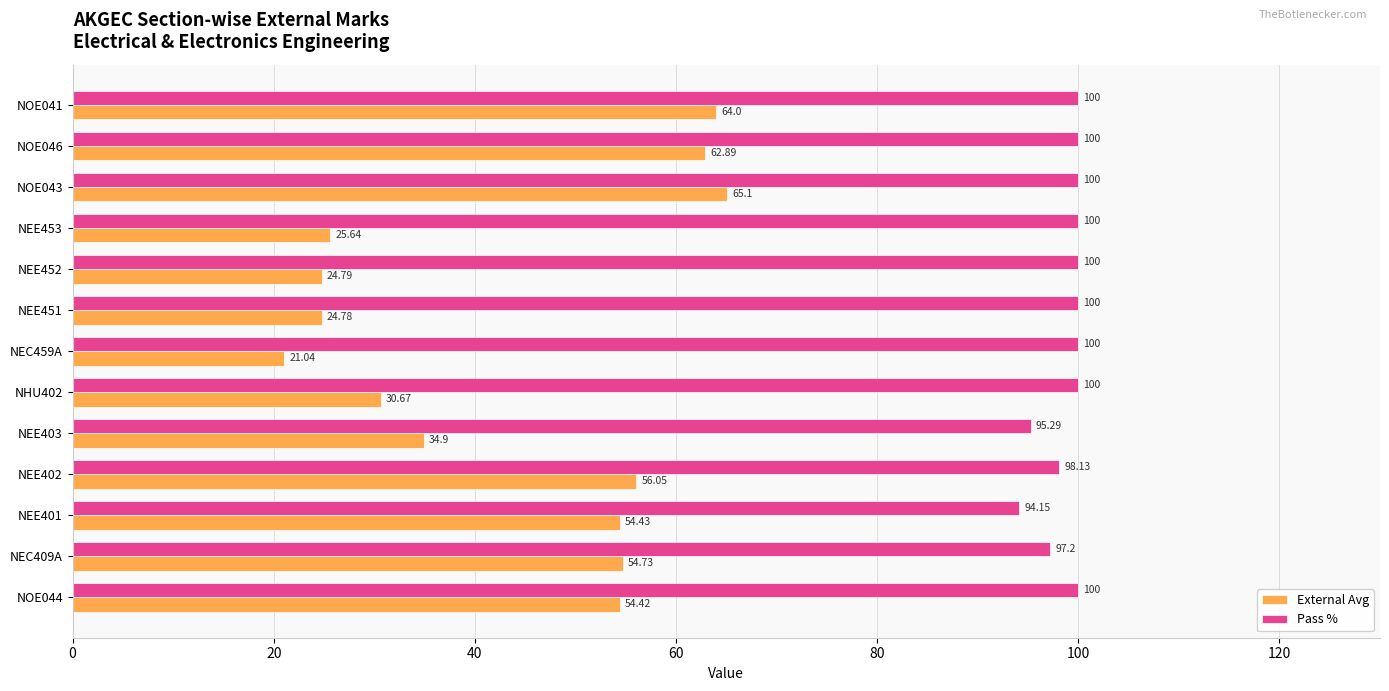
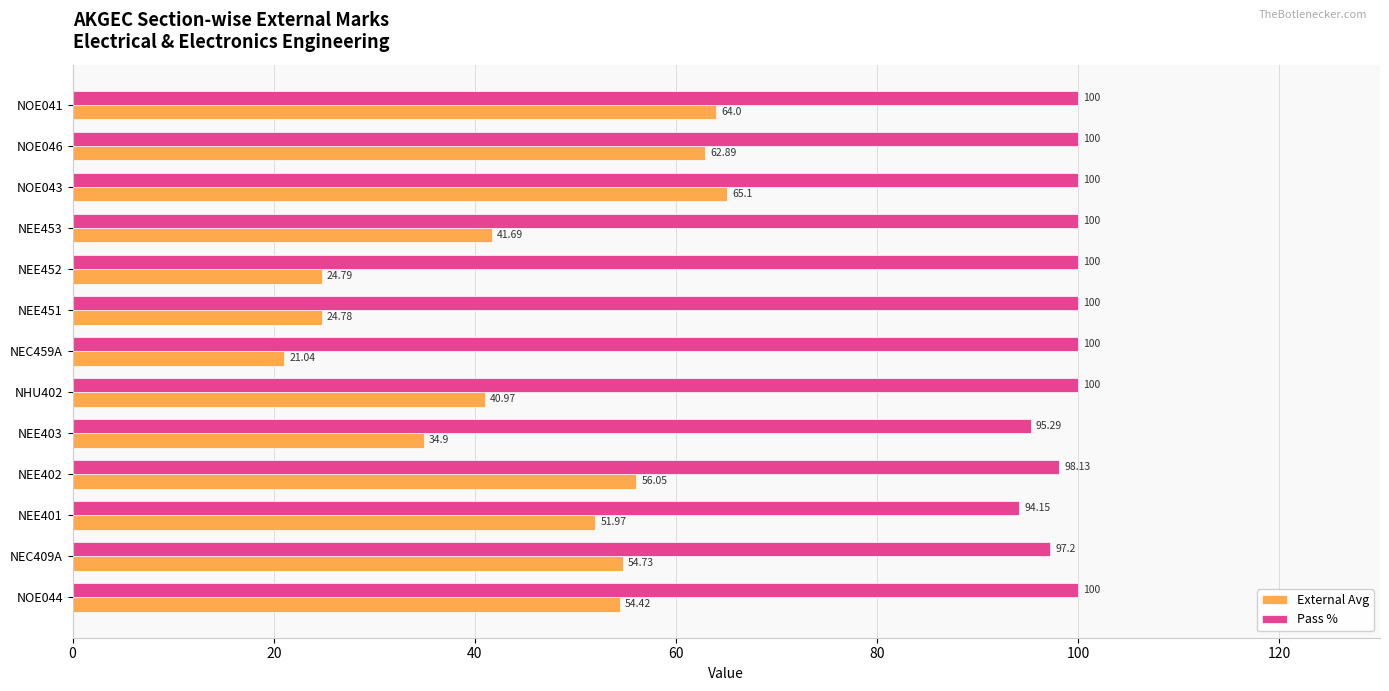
External Avg, NEE453: 25.64 -> 41.69
External Avg, NHU402: 30.67 -> 40.97
External Avg, NEE401: 54.43 -> 51.97
